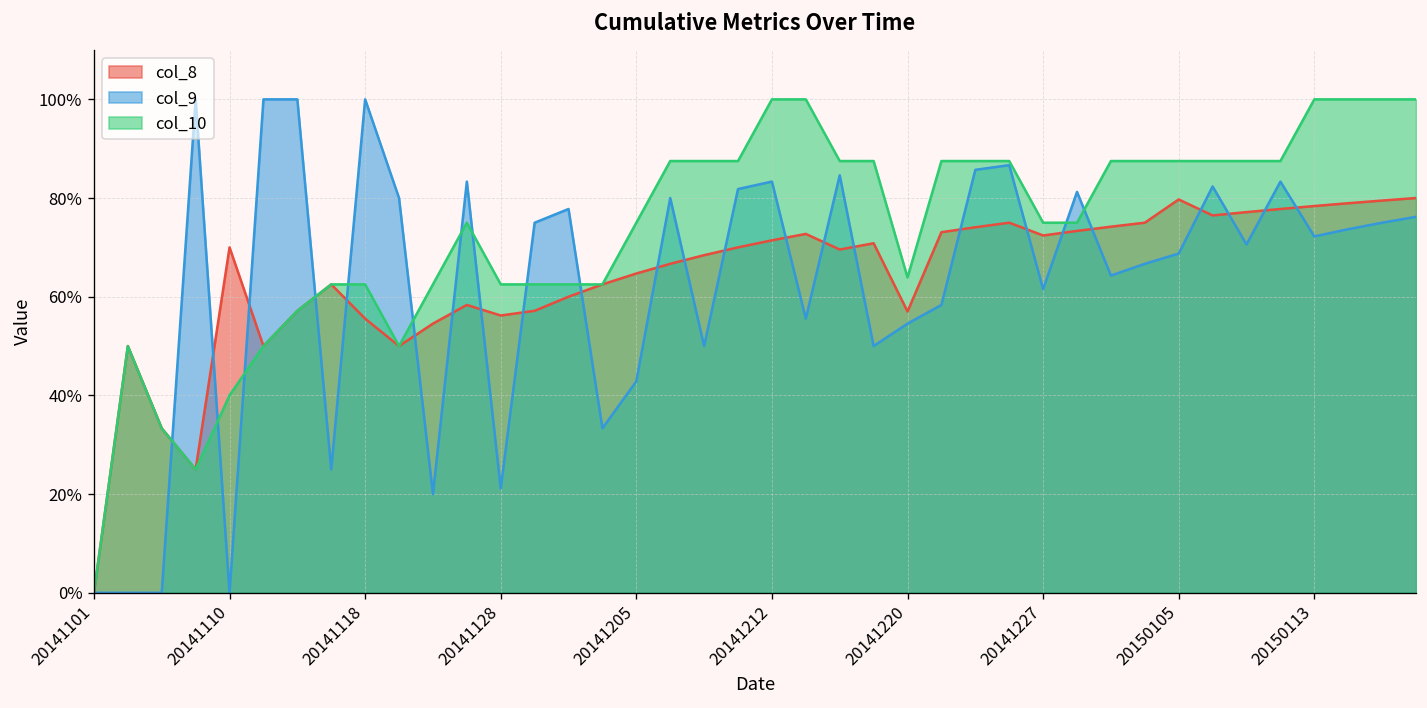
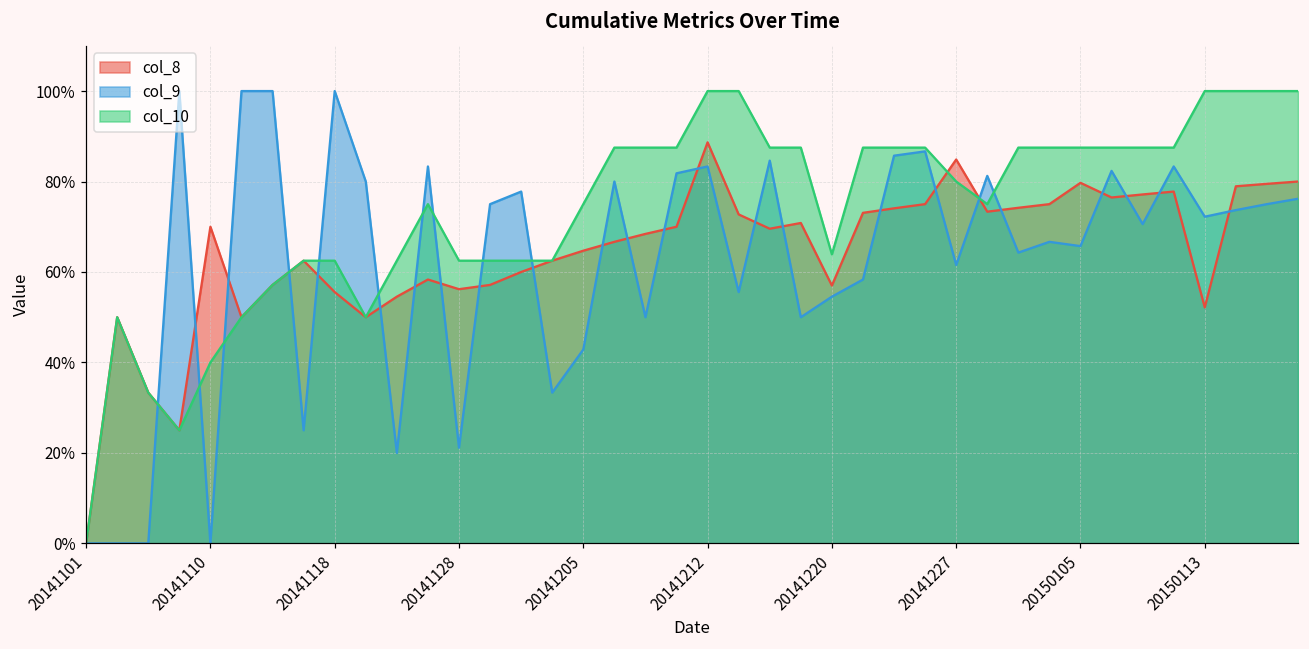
col_8, 20141212: 71% -> 89%
col_8, 20141227: 72% -> 85%
col_10, 20141227: 75% -> 80%
col_9, 20150105: 69% -> 66%
col_8, 20150113: 78% -> 52%
